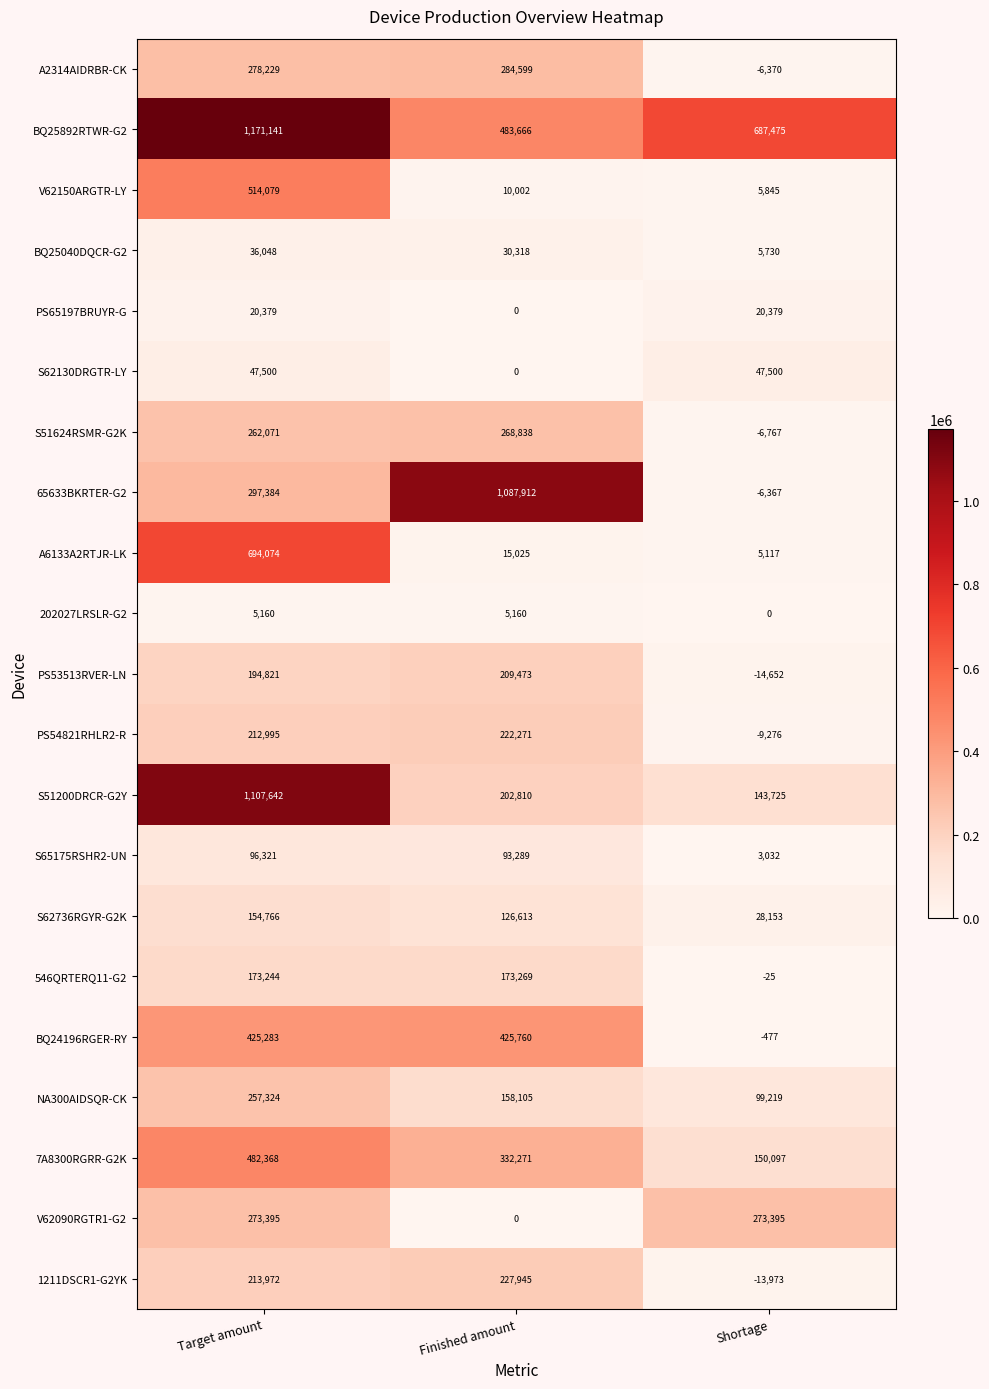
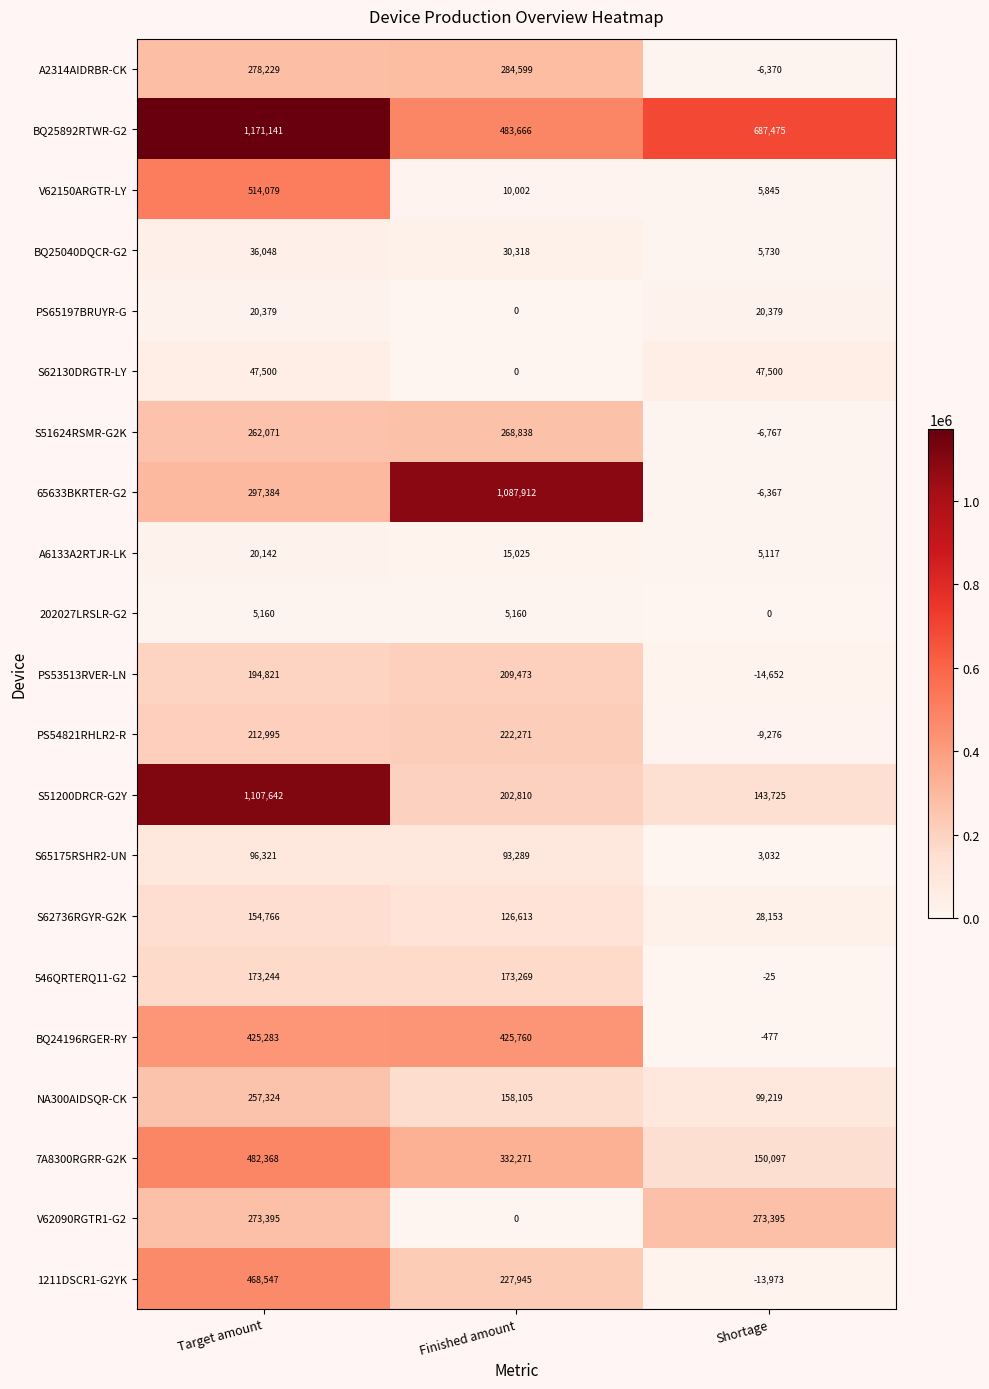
A6133A2RTJR-LK, Target amount: 694,074 -> 20,142
1211DSCR1-G2YK, Target amount: 213,972 -> 468,547
